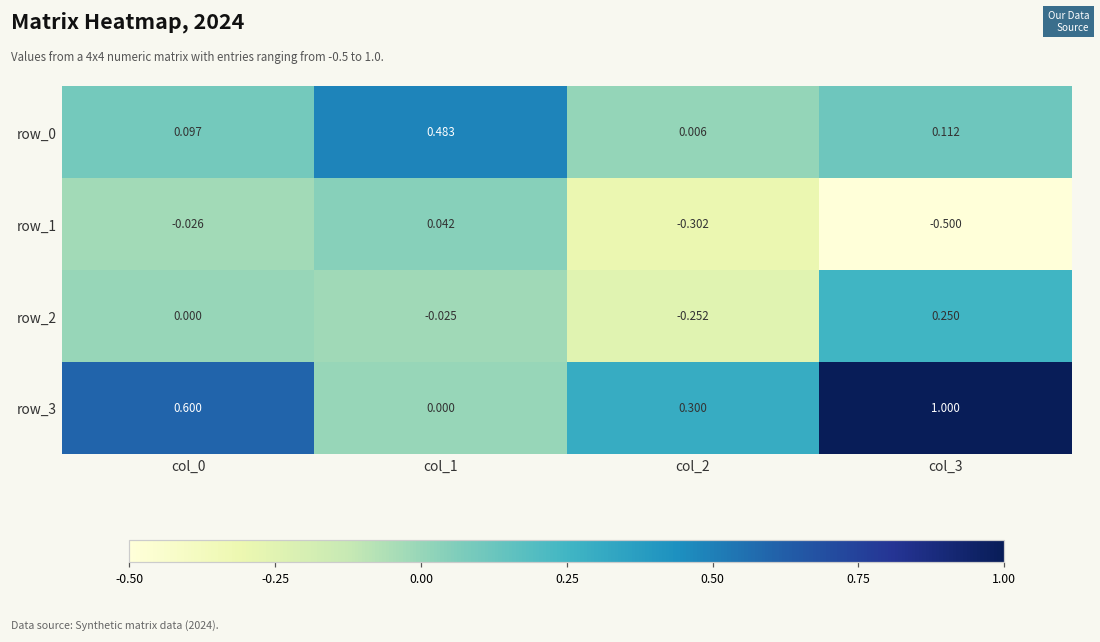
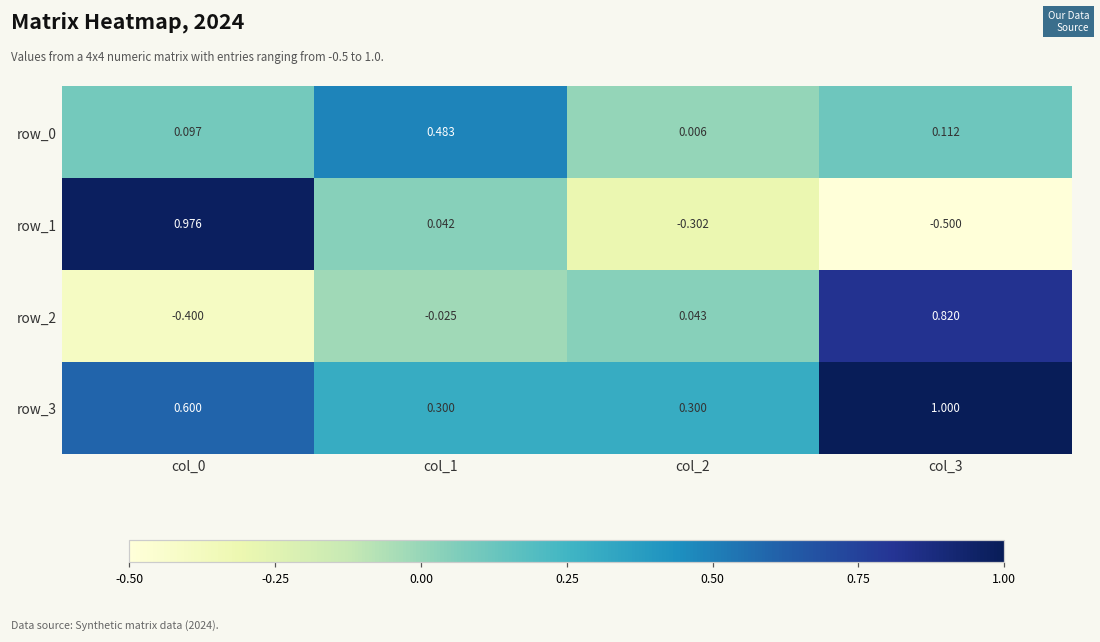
row_1, col_0: -0.026 -> 0.976
row_2, col_0: 0.000 -> -0.400
row_2, col_2: -0.252 -> 0.043
row_2, col_3: 0.250 -> 0.820
row_3, col_1: 0.000 -> 0.300
